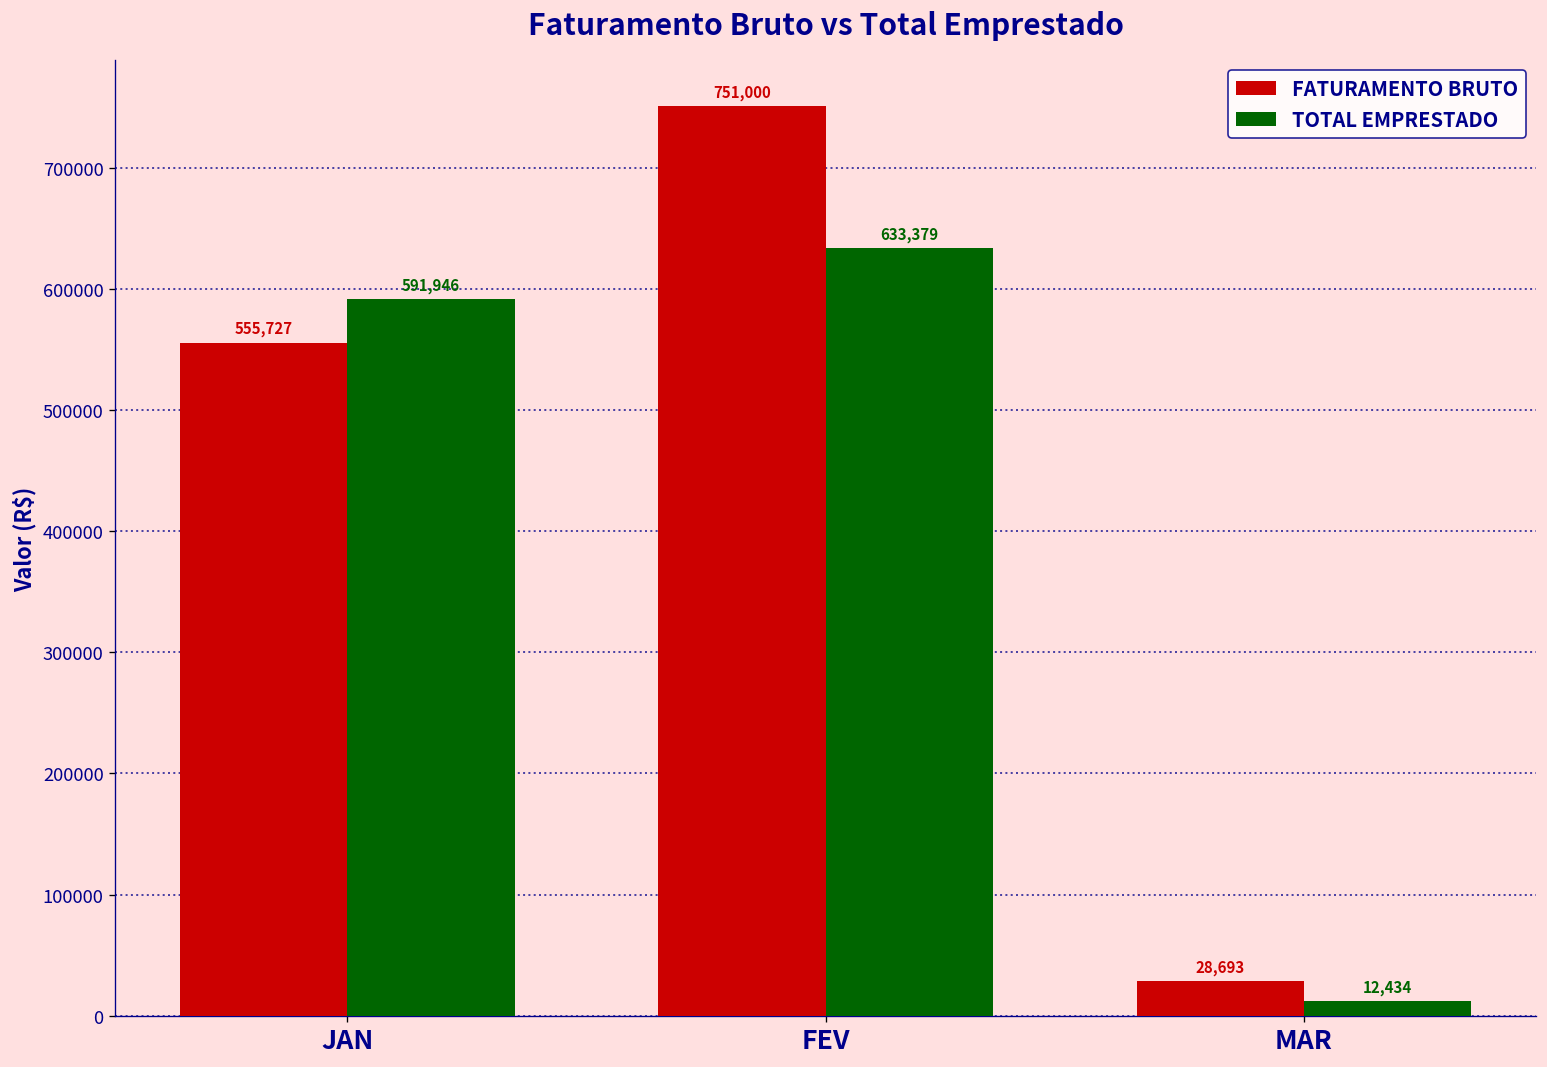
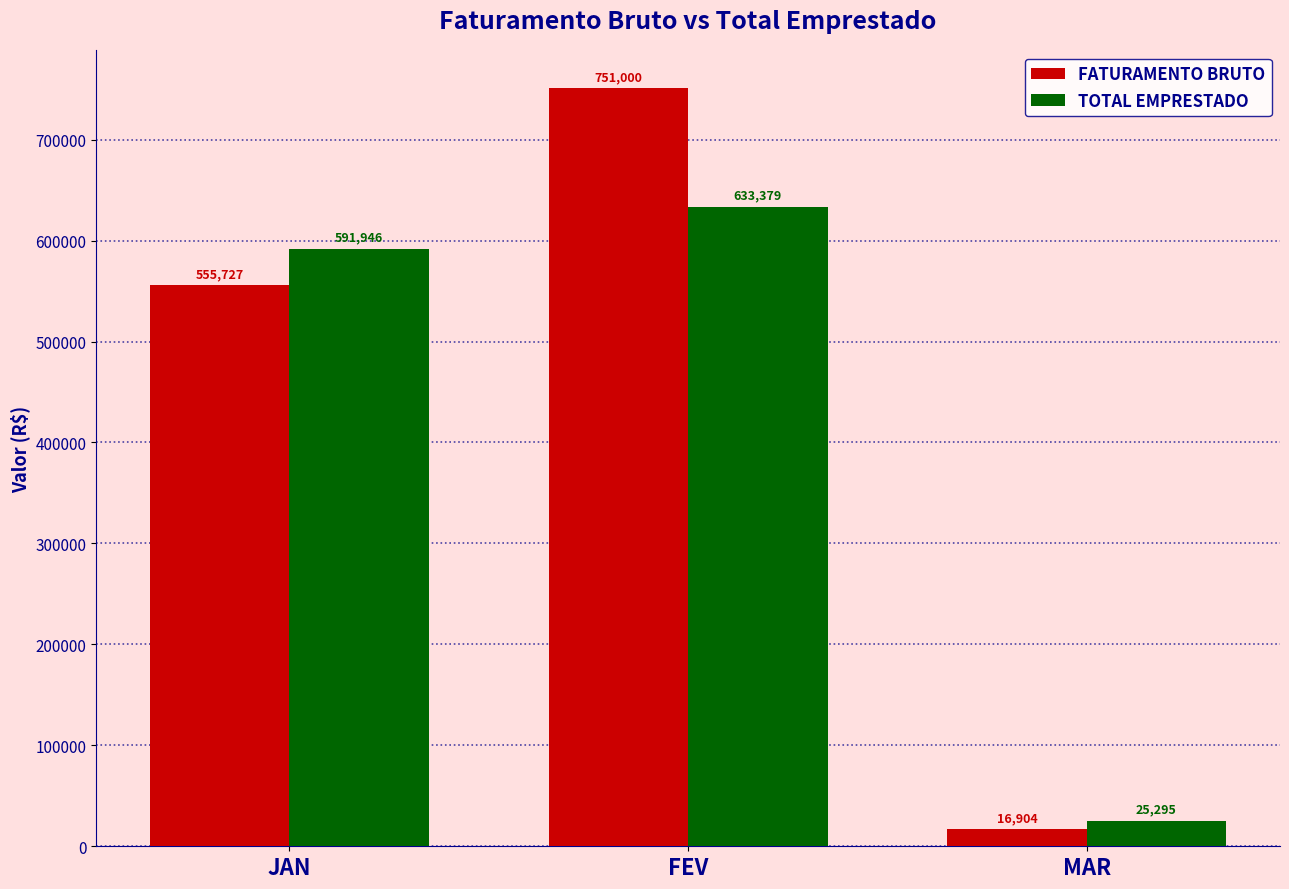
FATURAMENTO BRUTO, MAR: 28,693 -> 16,904
TOTAL EMPRESTADO, MAR: 12,434 -> 25,295
